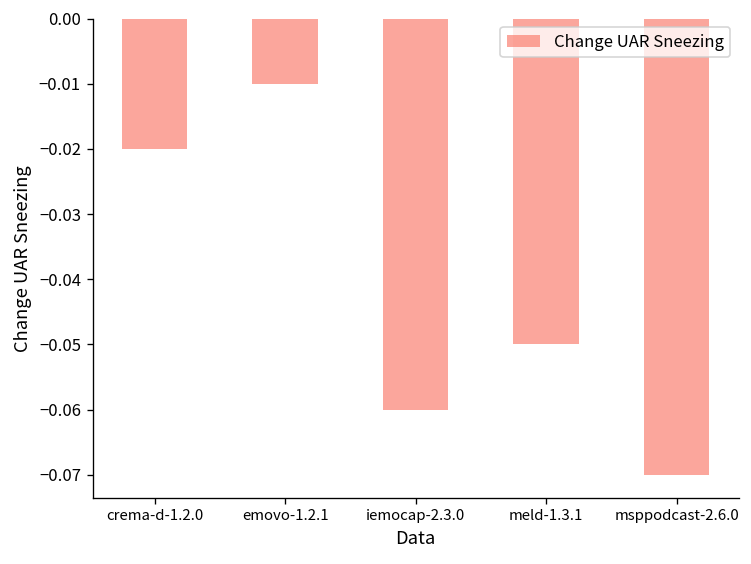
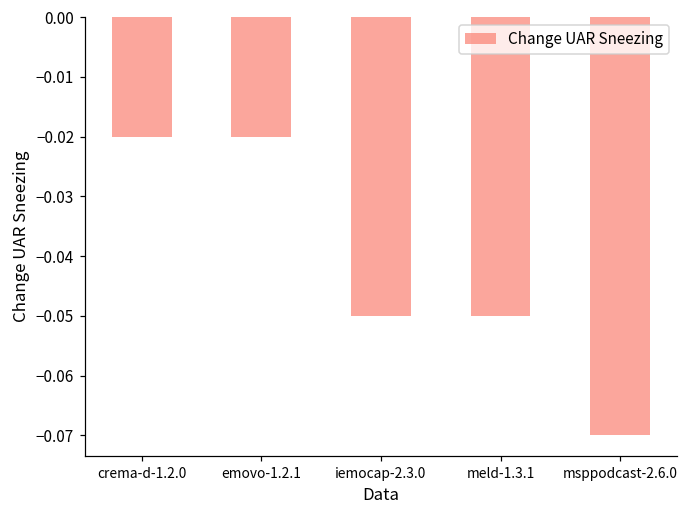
emovo-1.2.1: -0.01 -> -0.02
iemocap-2.3.0: -0.06 -> -0.05
